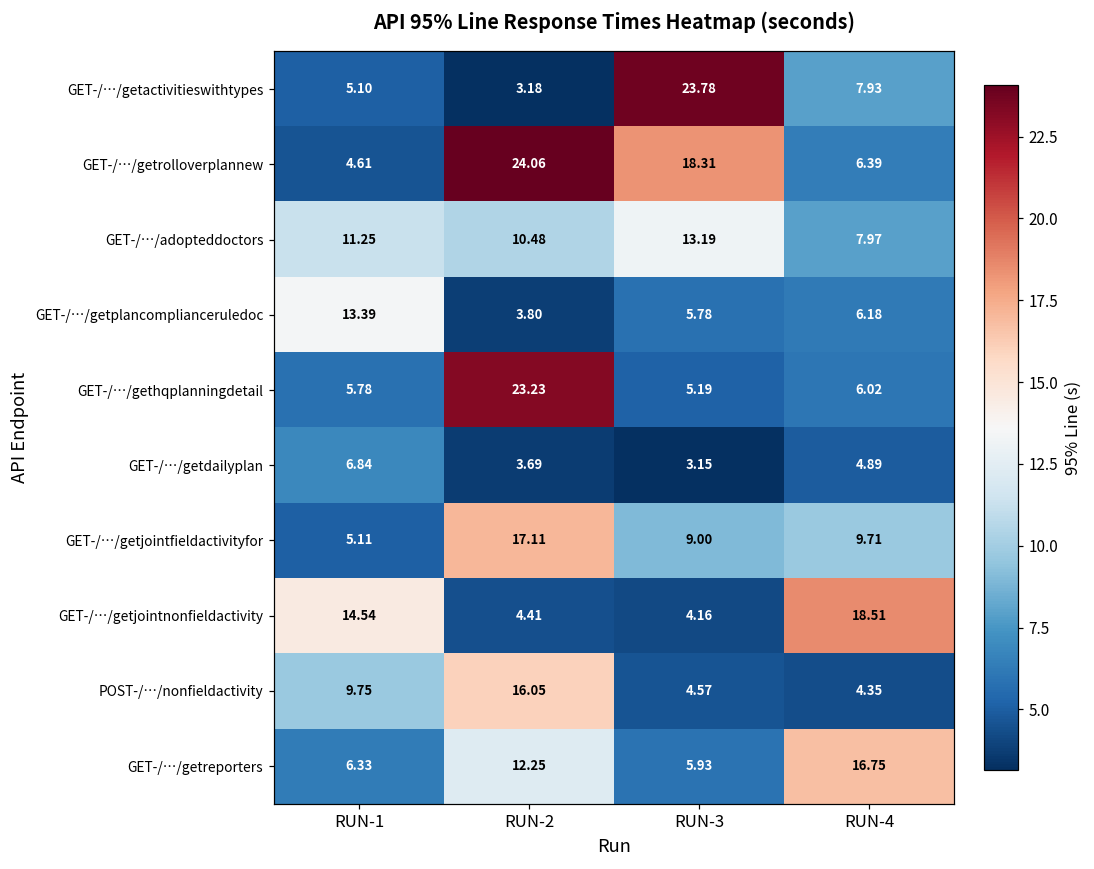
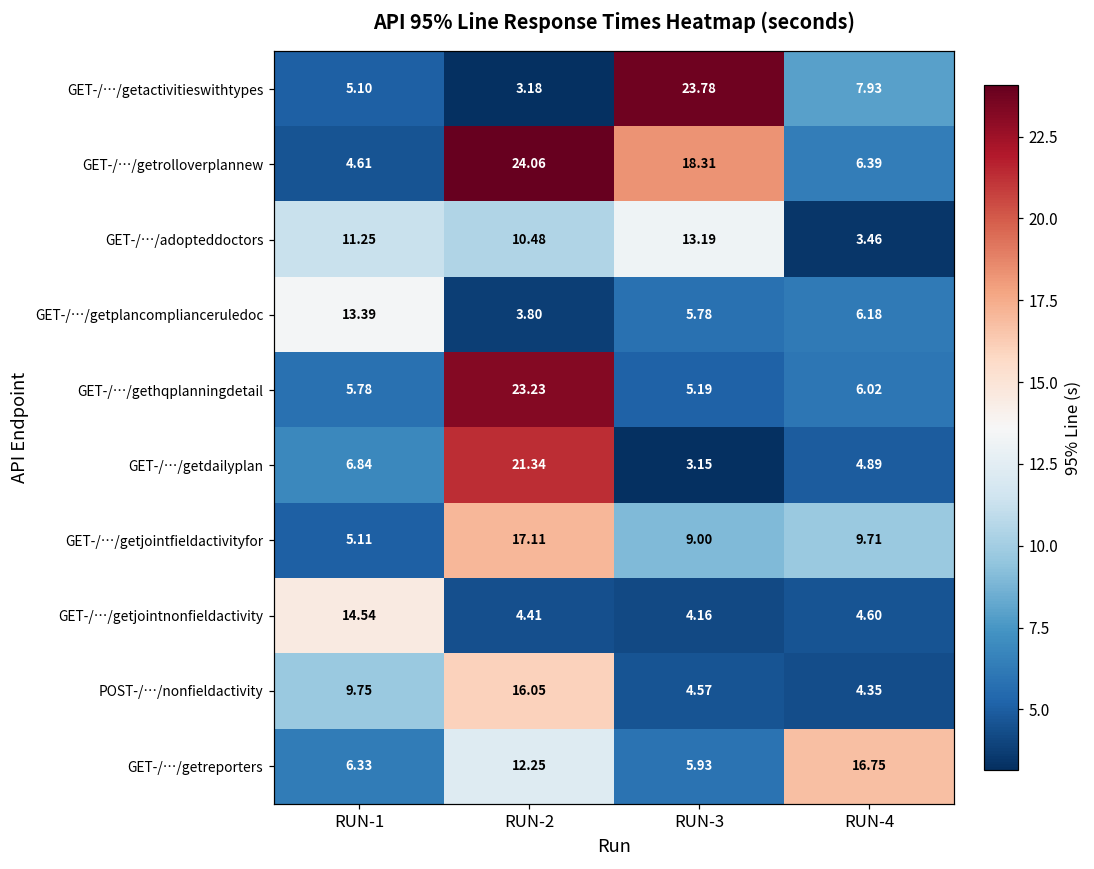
GET-/…/adopteddoctors, RUN-4: 7.97 -> 3.46
GET-/…/getdailyplan, RUN-2: 3.69 -> 21.34
GET-/…/getjointnonfieldactivity, RUN-4: 18.51 -> 4.60
